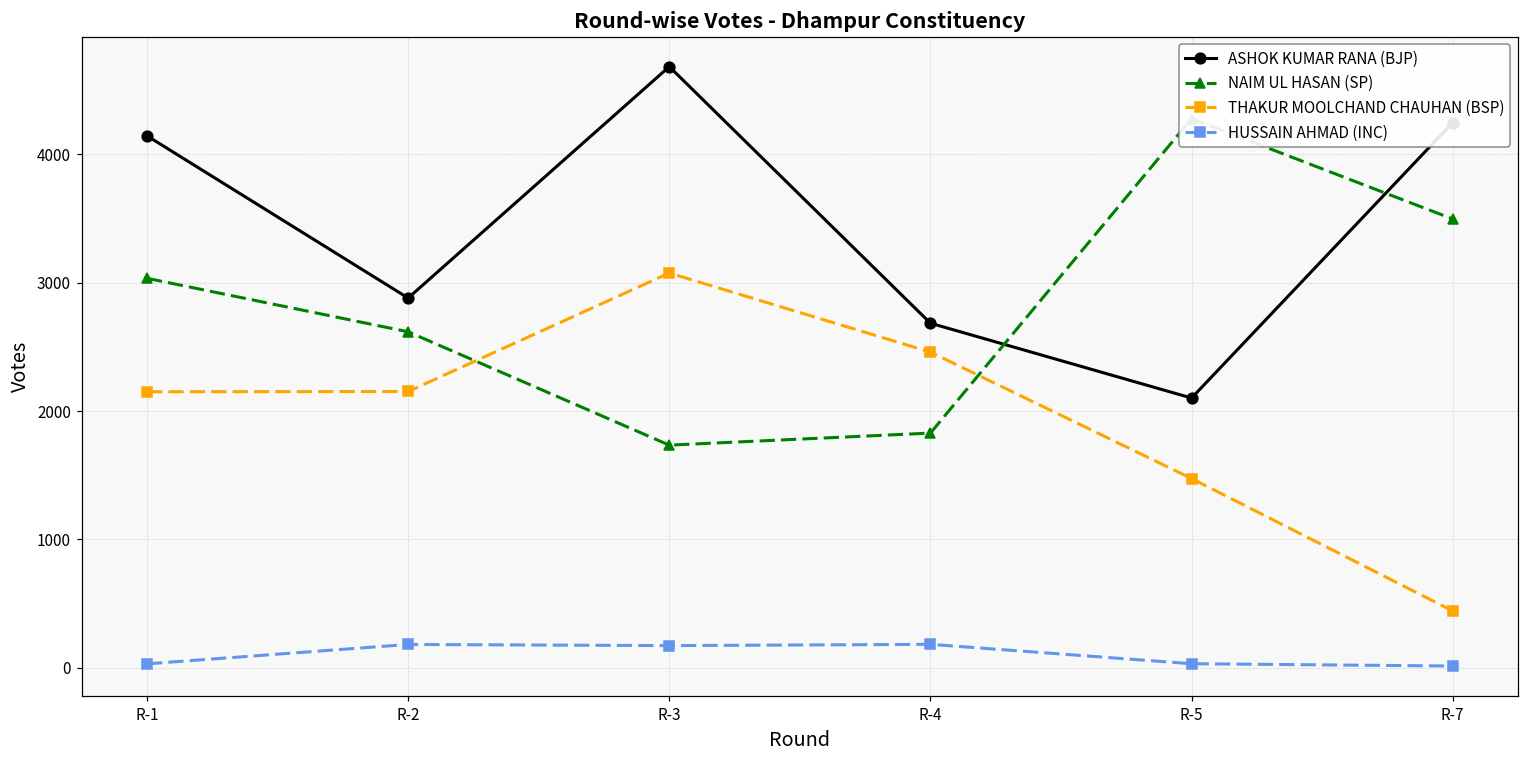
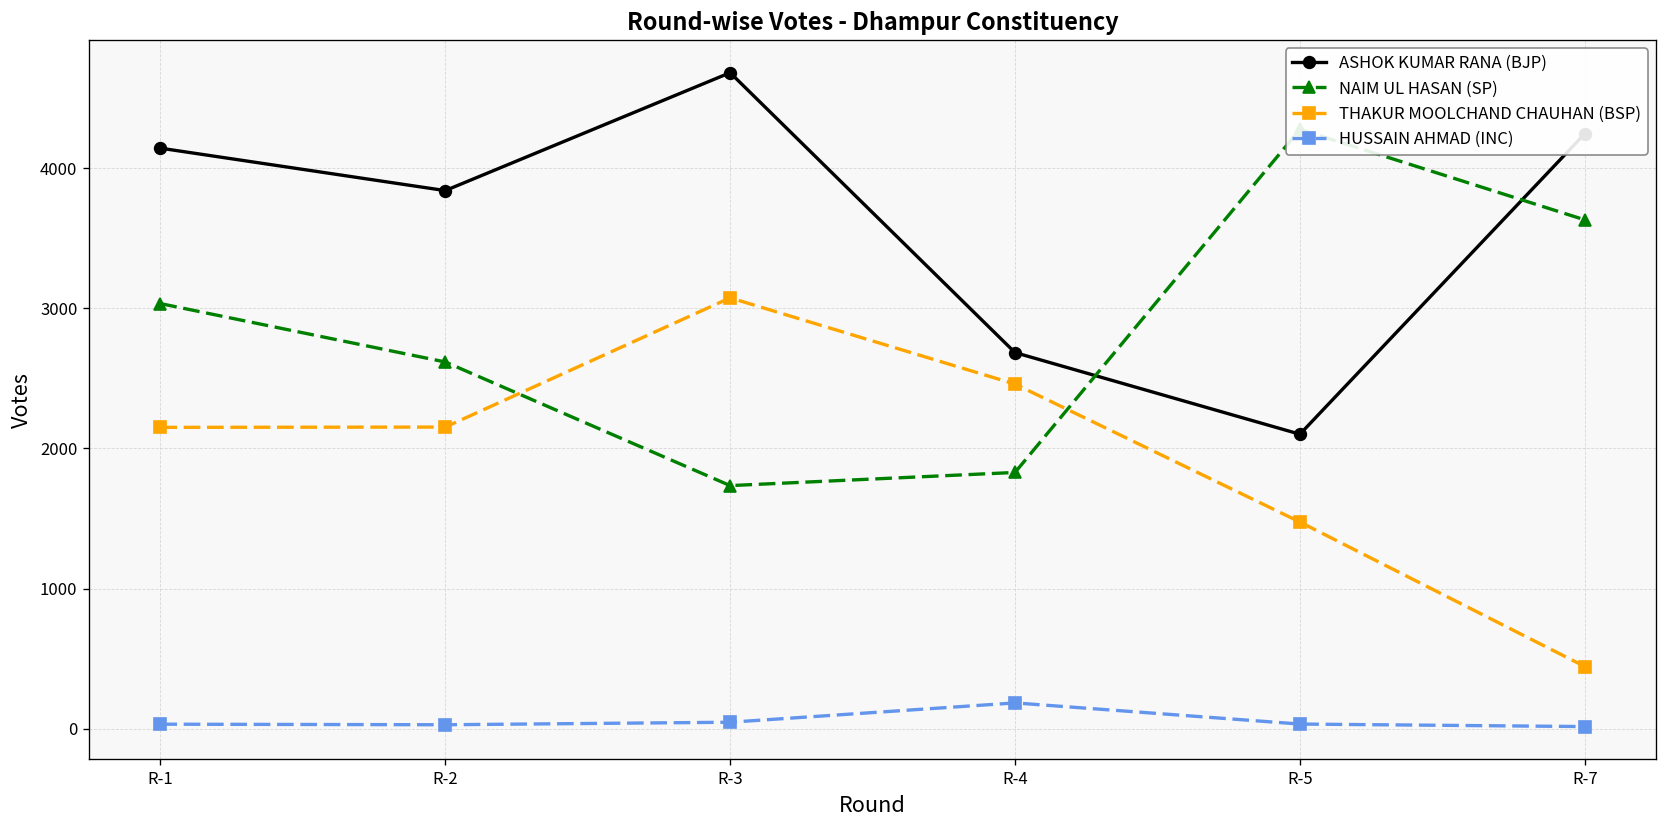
ASHOK KUMAR RANA (BJP), R-2: 2880 -> 3840
HUSSAIN AHMAD (INC), R-2: 180 -> 30
HUSSAIN AHMAD (INC), R-3: 170 -> 50
NAIM UL HASAN (SP), R-7: 3500 -> 3630
